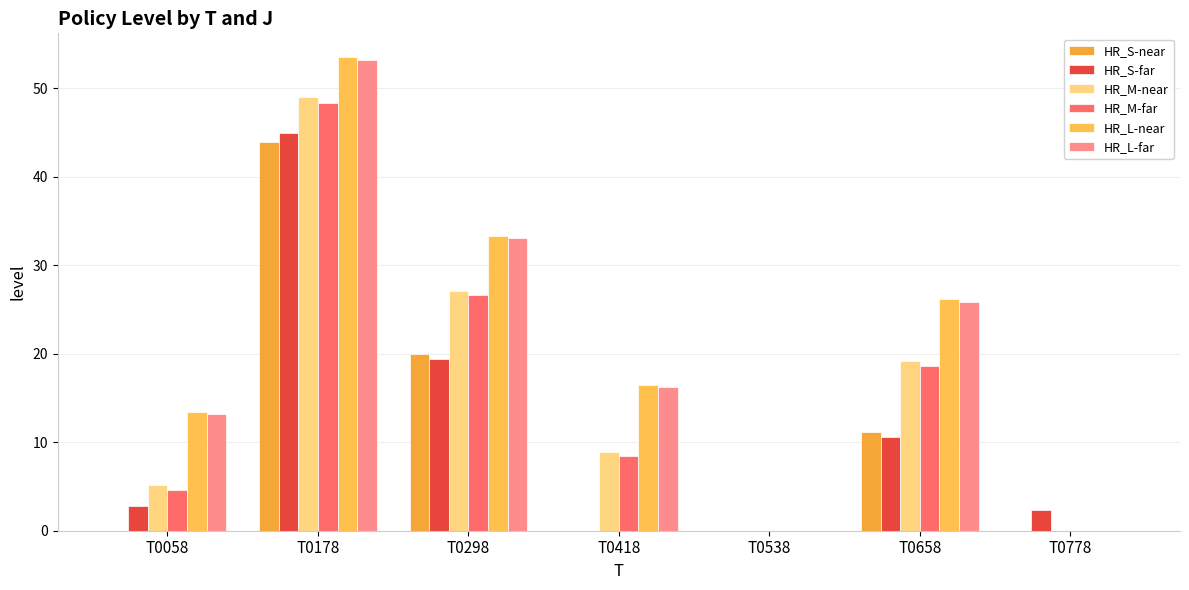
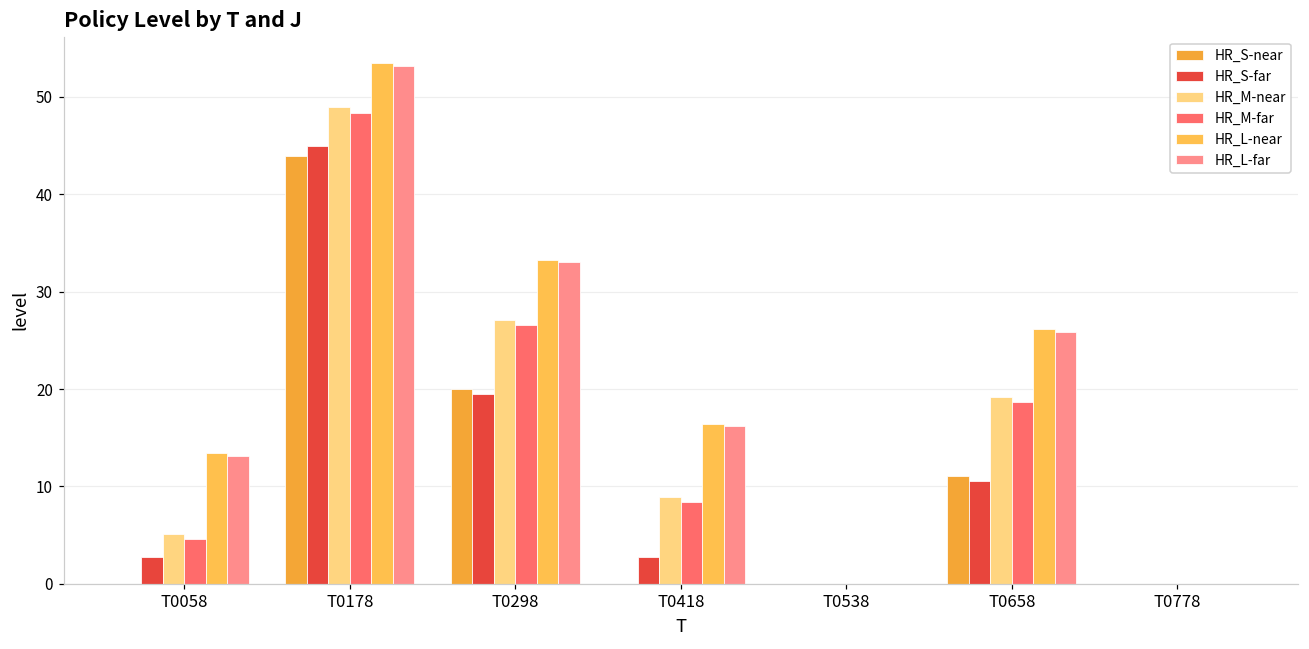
HR_S-far, T0418: 0 -> 3
HR_S-far, T0778: 2 -> 0
